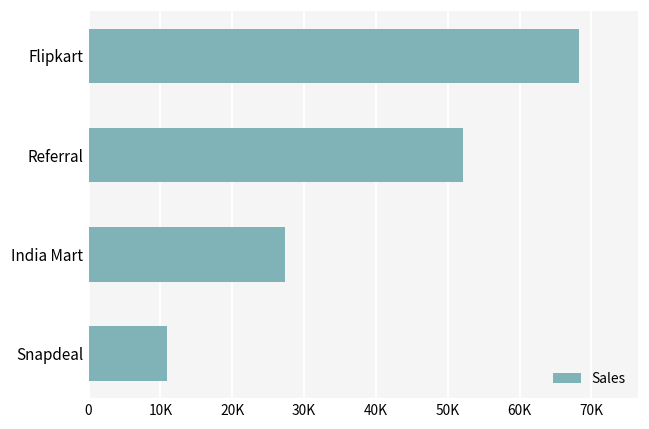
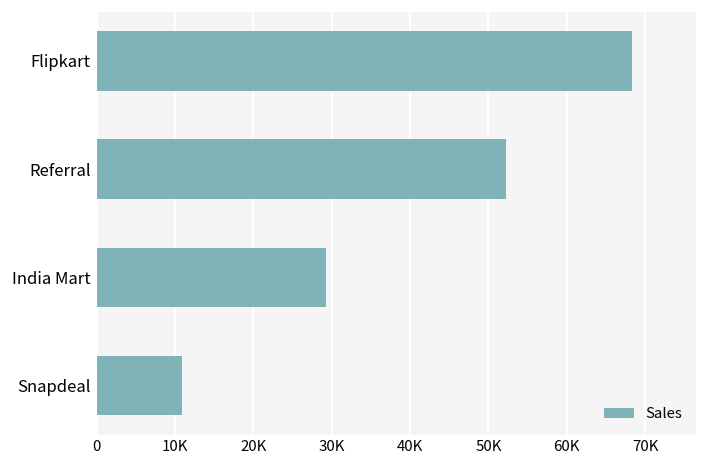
India Mart: 27000 -> 29000
